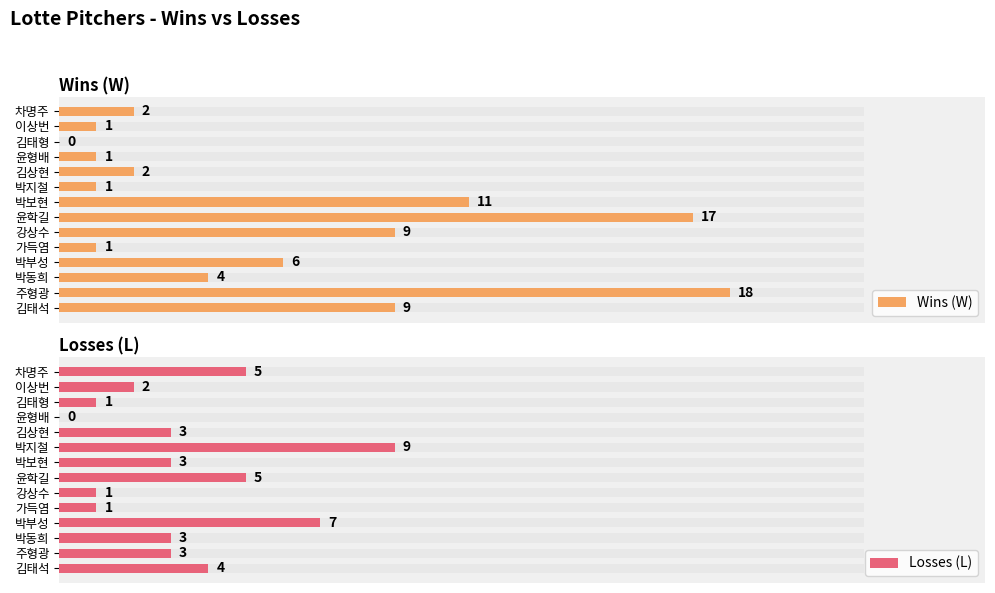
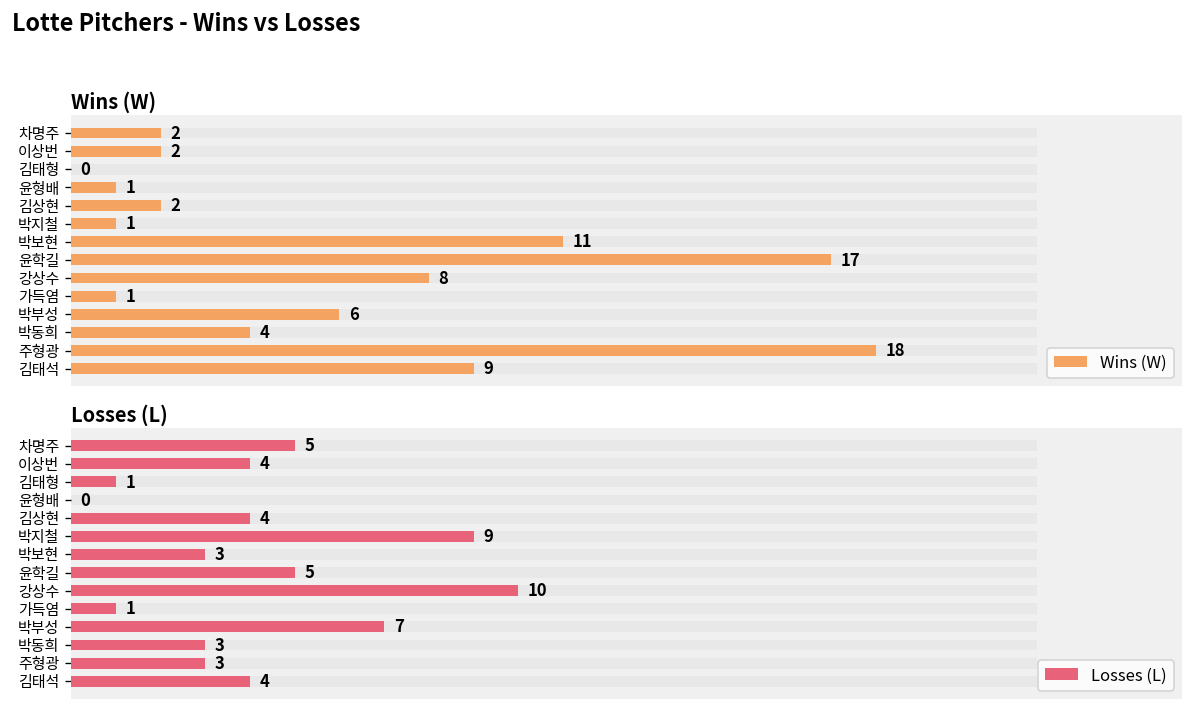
Wins (W), Wins (W), 이상번: 1 -> 2
Wins (W), Wins (W), 강상수: 9 -> 8
Losses (L), Losses (L), 이상번: 2 -> 4
Losses (L), Losses (L), 김상현: 3 -> 4
Losses (L), Losses (L), 강상수: 1 -> 10
